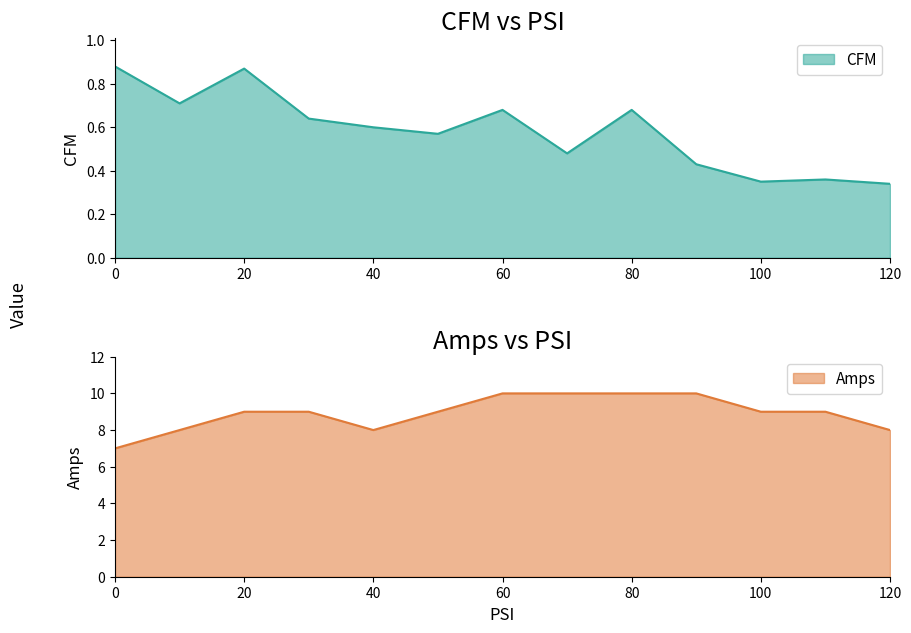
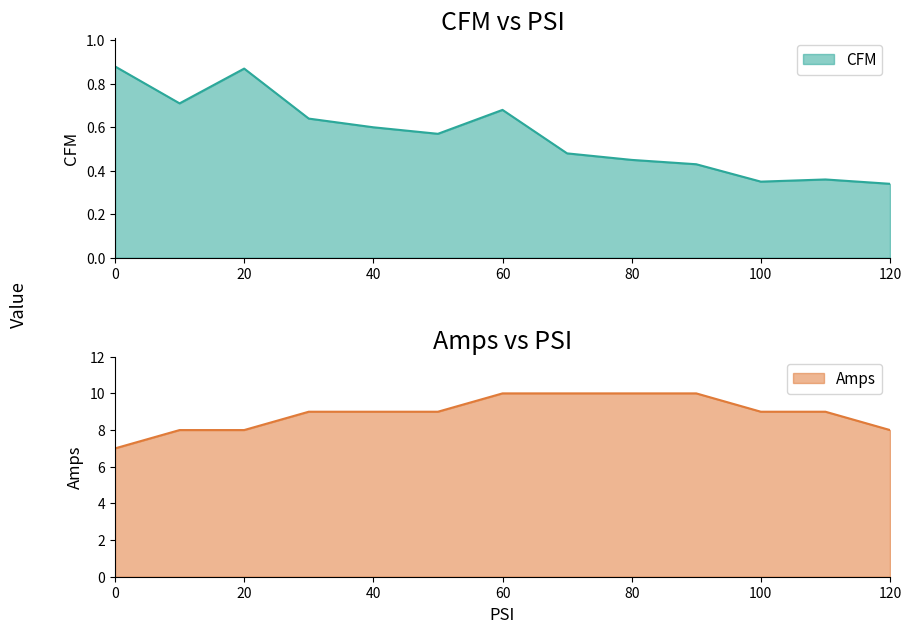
CFM vs PSI, 80: 0.68 -> 0.45
Amps vs PSI, 20: 9 -> 8
Amps vs PSI, 40: 8 -> 9
